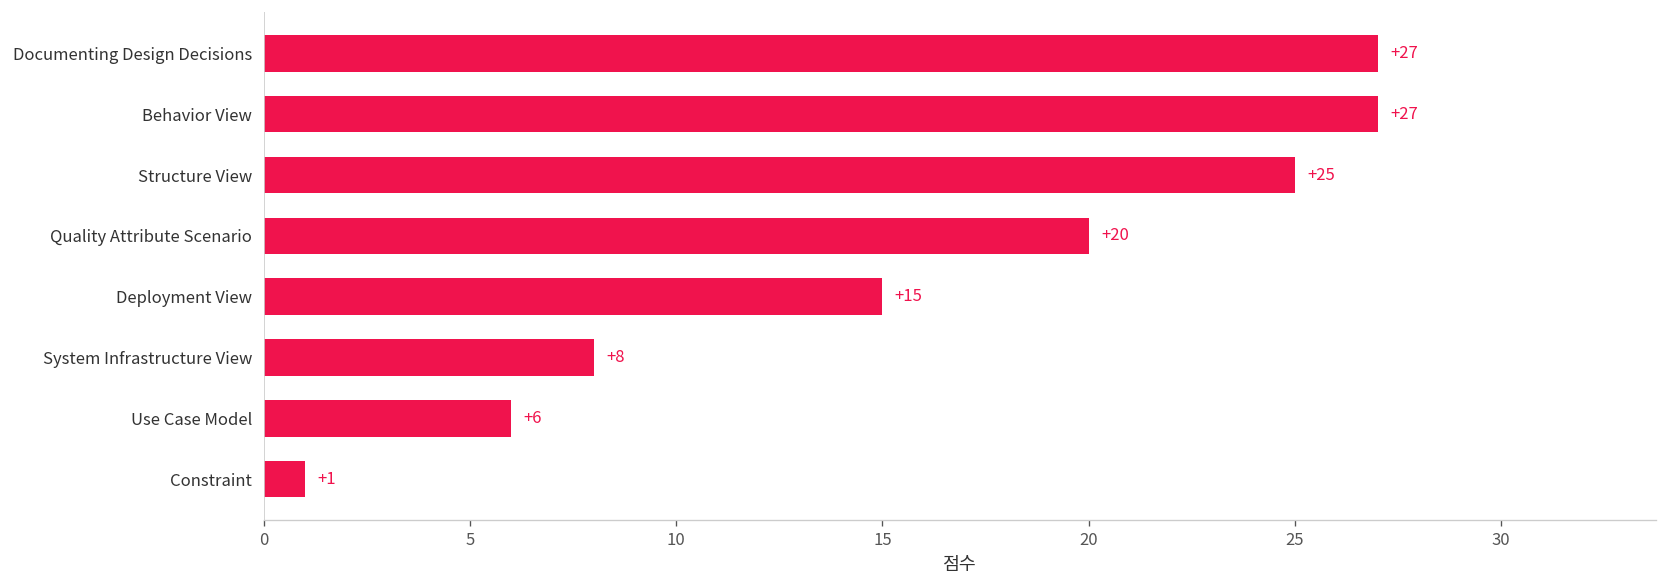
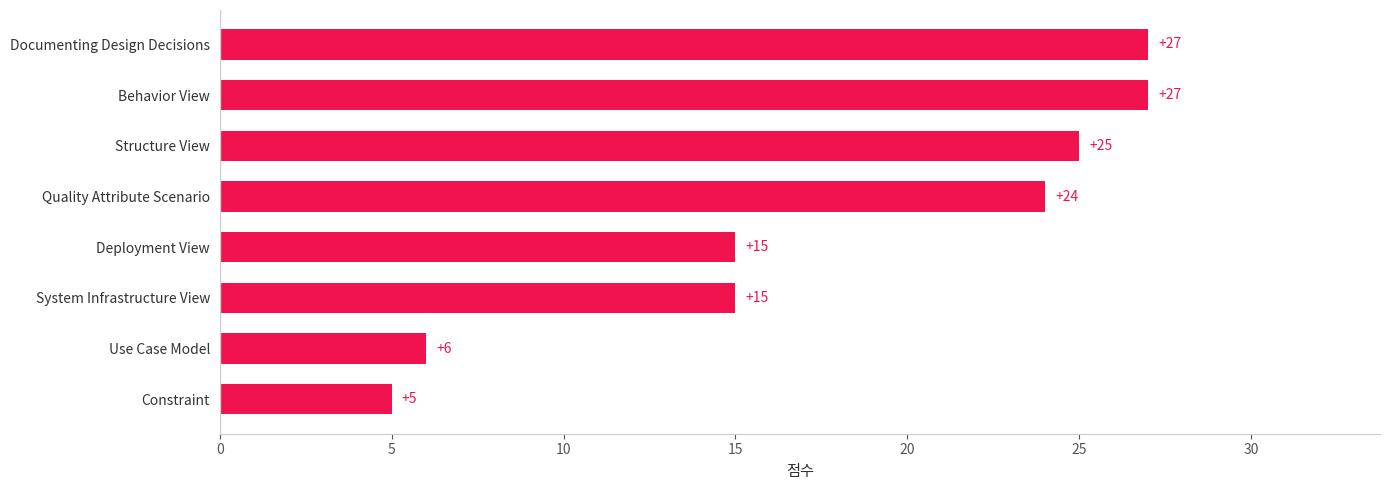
Quality Attribute Scenario: +20 -> +24
System Infrastructure View: +8 -> +15
Constraint: +1 -> +5
